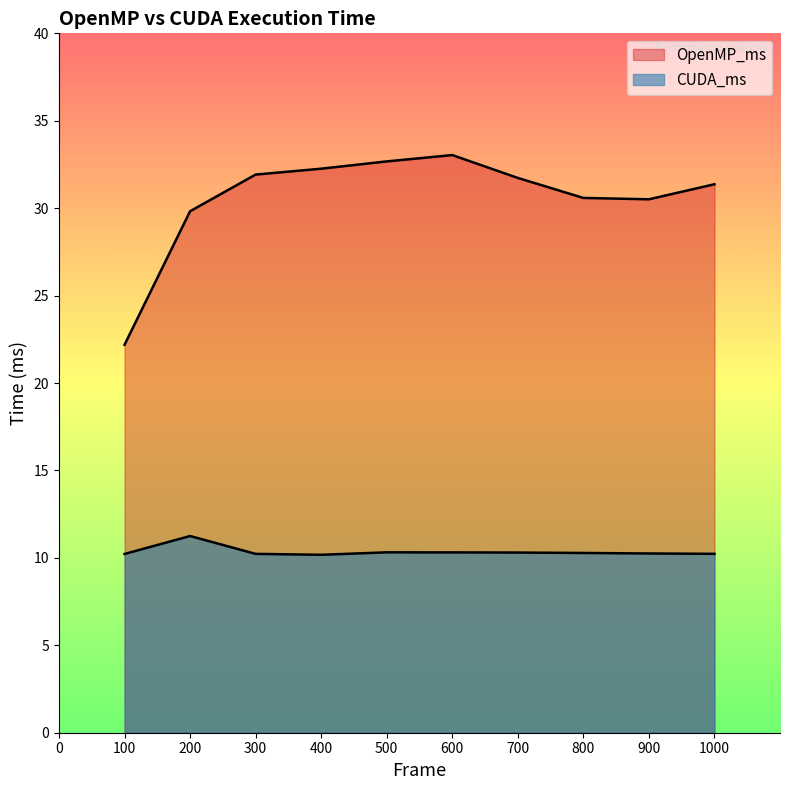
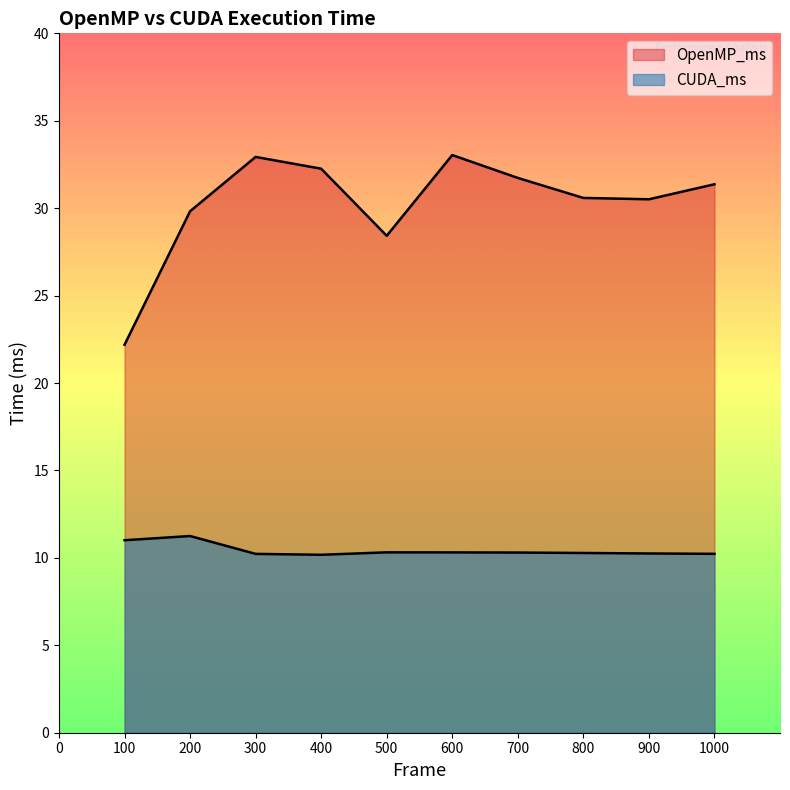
CUDA_ms, 100: 10.2 -> 11.0
OpenMP_ms, 300: 31.9 -> 32.9
OpenMP_ms, 500: 32.7 -> 28.4
